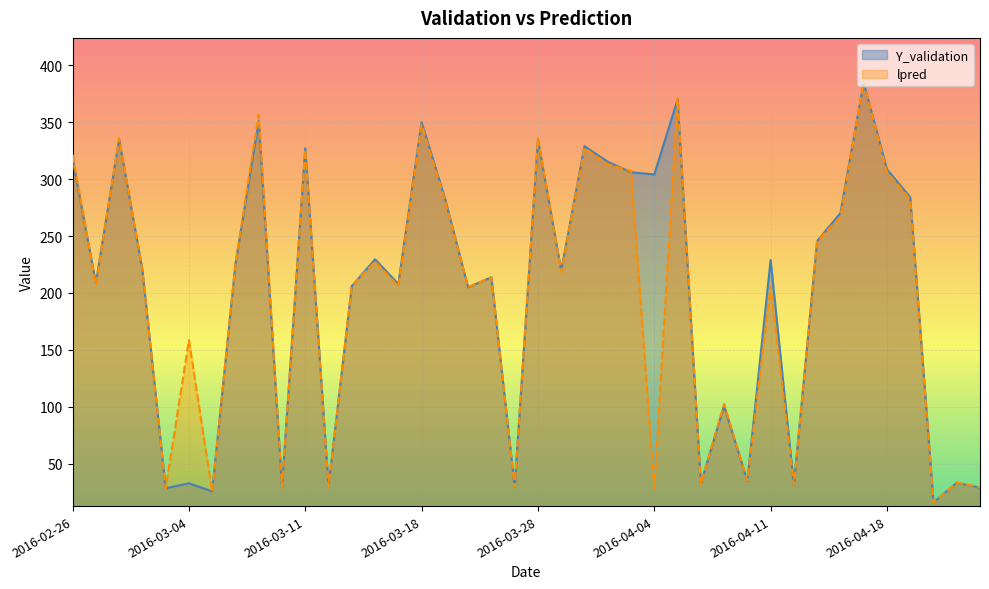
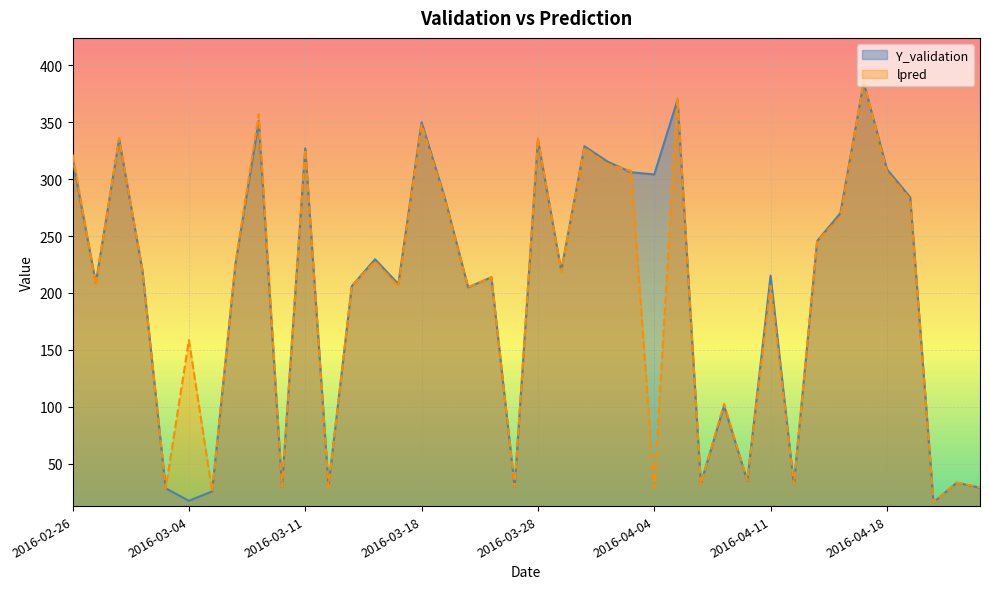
Y_validation, 2016-03-04: 33 -> 17
Y_validation, 2016-04-11: 229 -> 215
